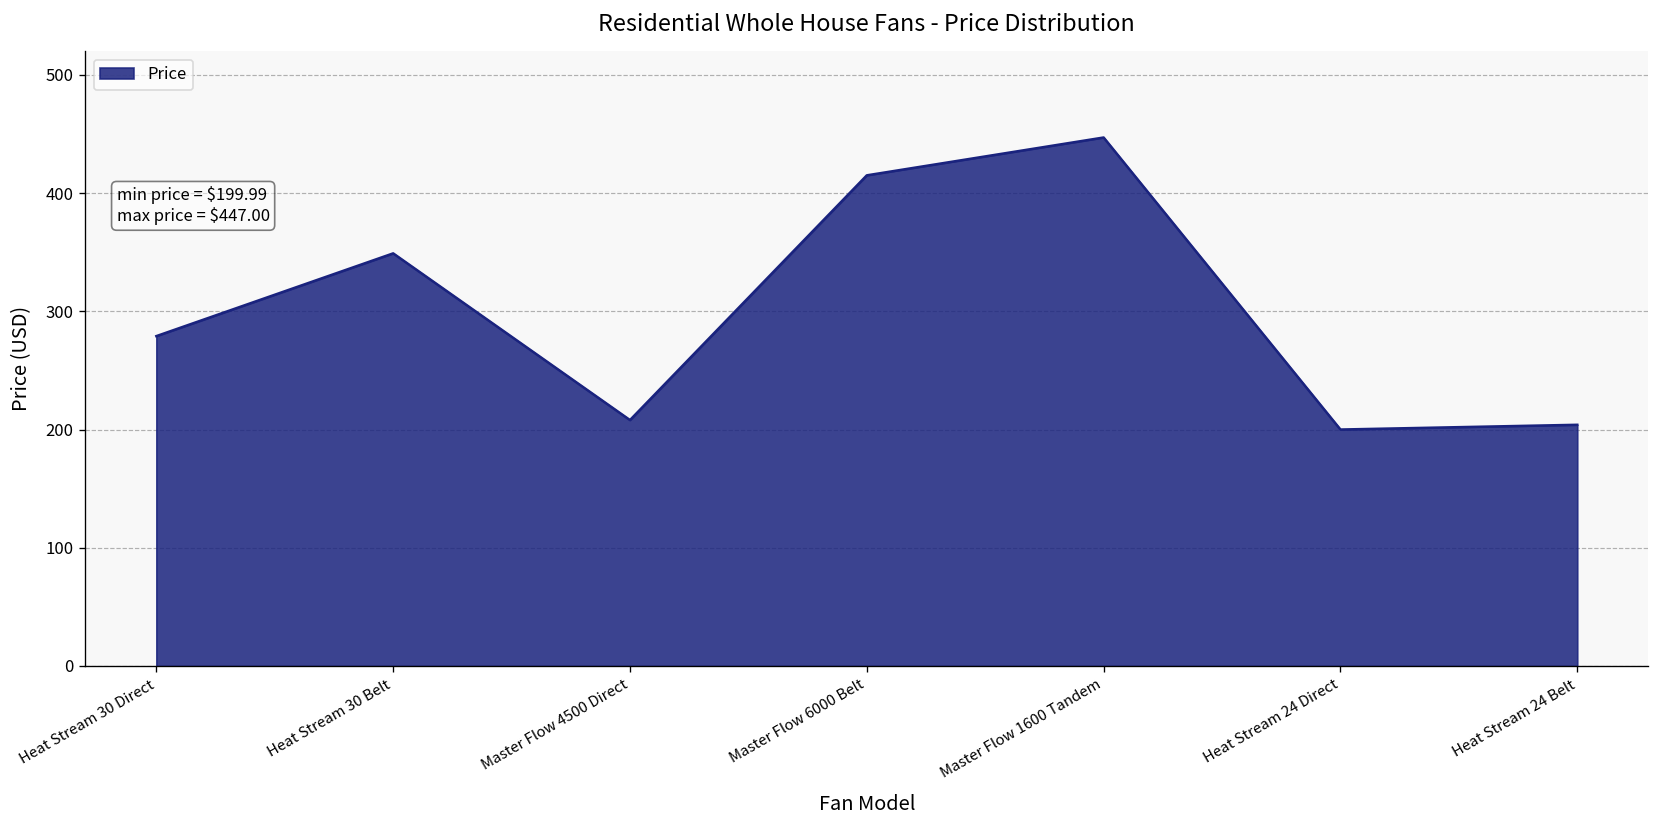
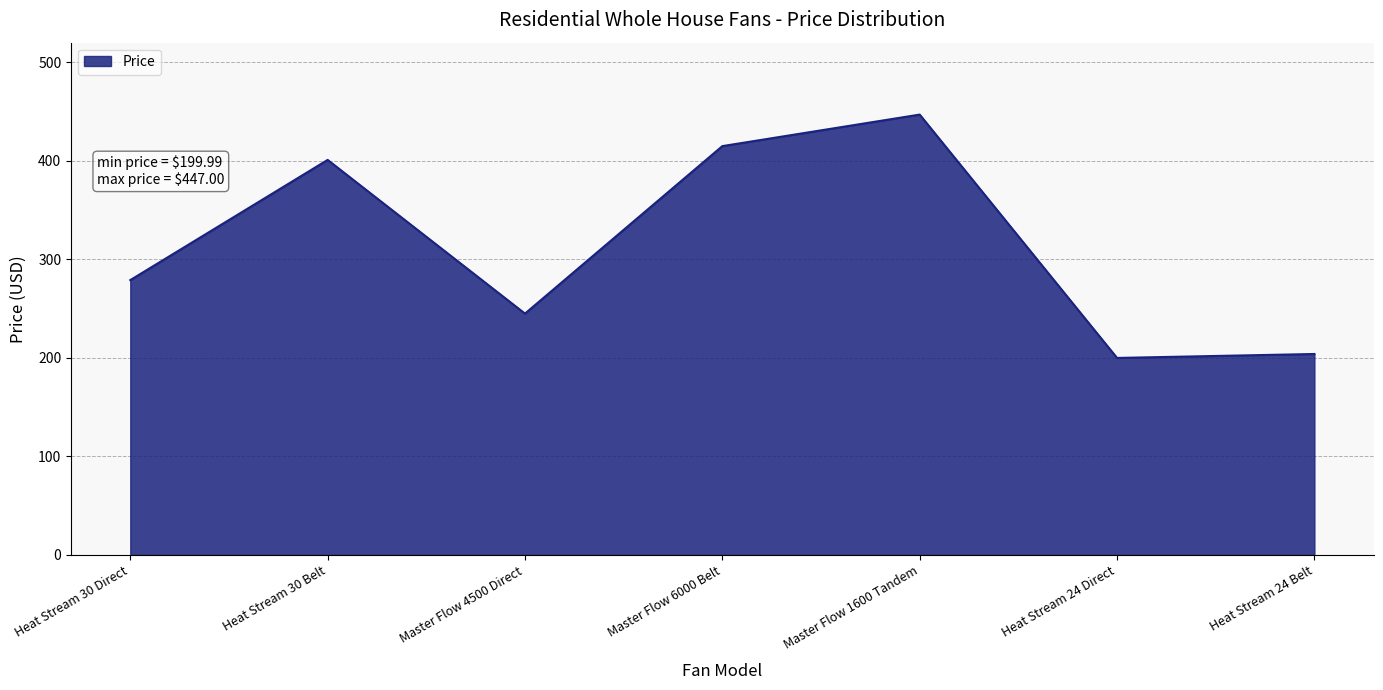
Heat Stream 30 Belt: 350 -> 400
Master Flow 4500 Direct: 210 -> 250
